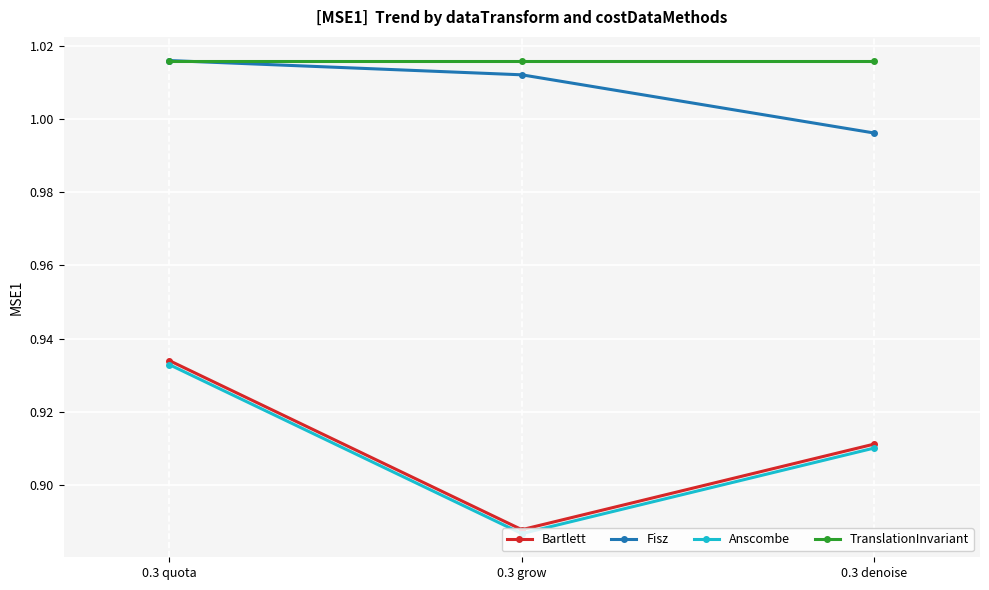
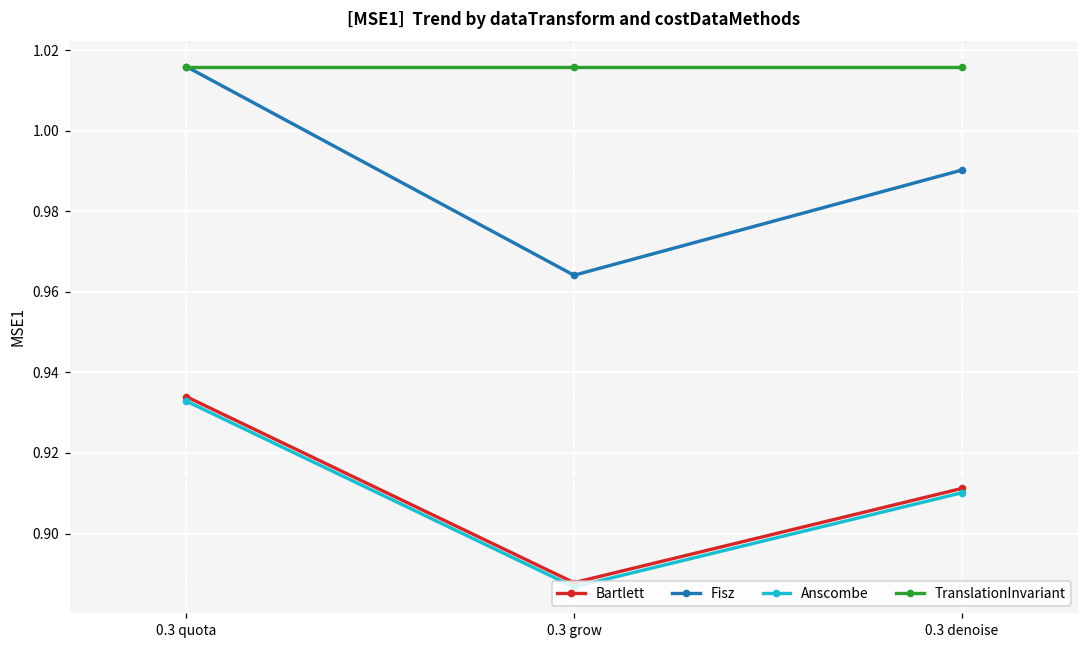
Fisz, 0.3 grow: 1.012 -> 0.964
Fisz, 0.3 denoise: 0.996 -> 0.990
